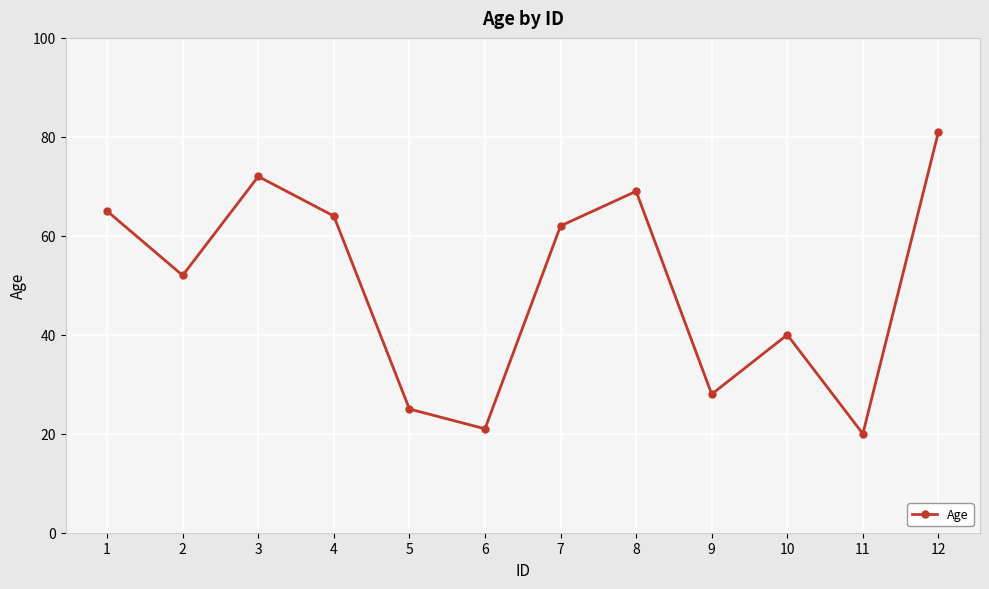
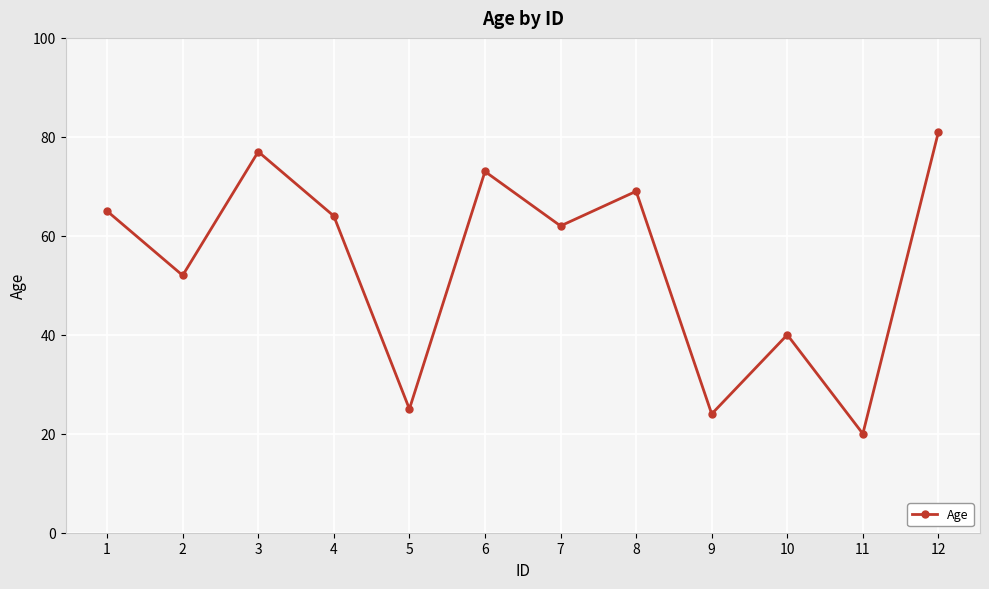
3: 72 -> 77
6: 21 -> 73
9: 28 -> 24
